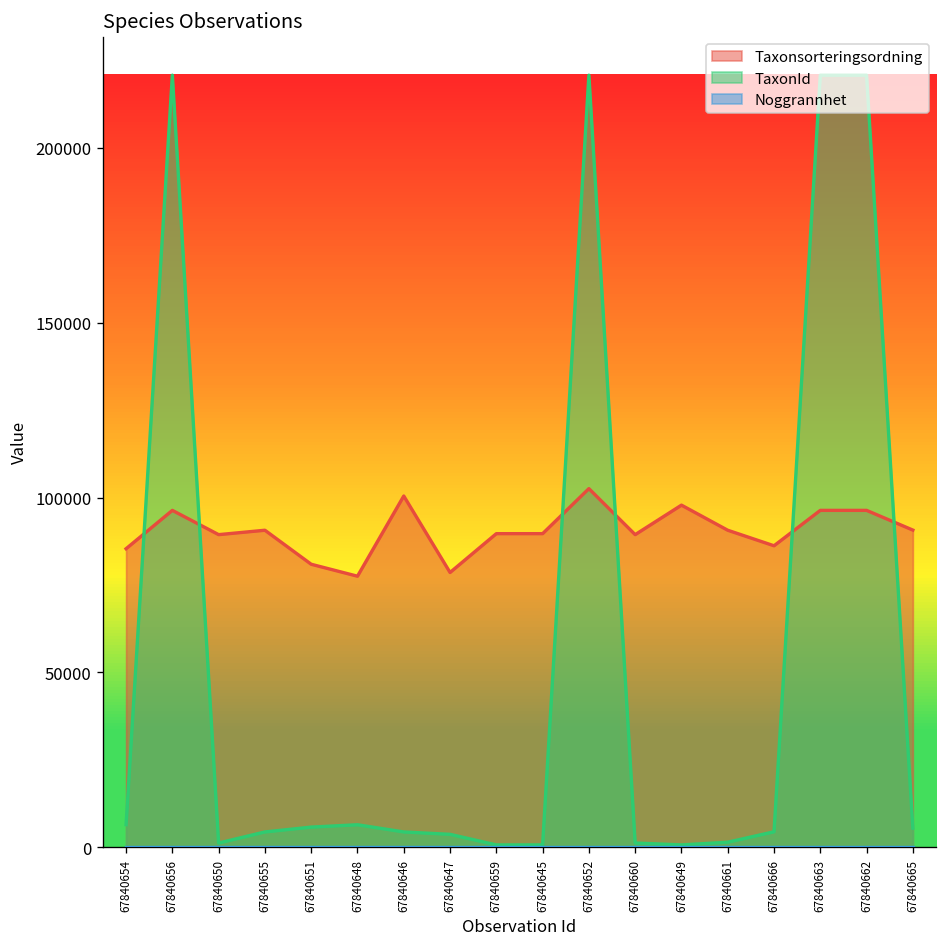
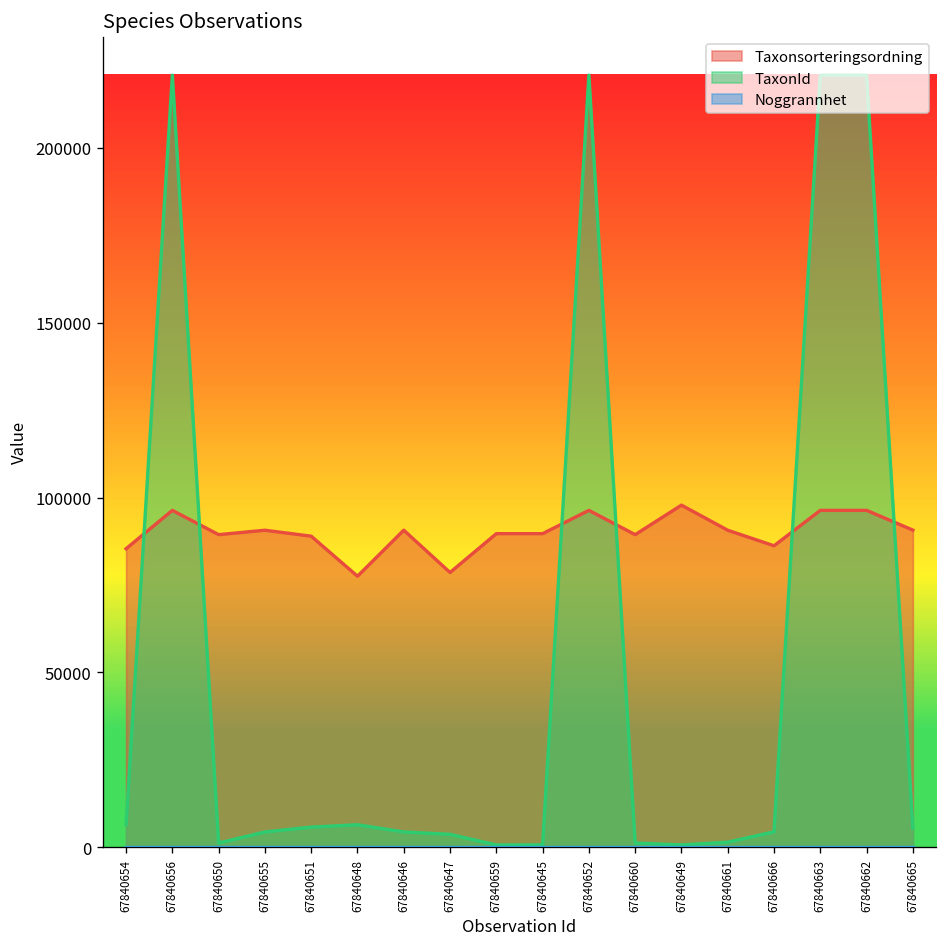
Taxonsorteringsordning, 67840651: 81000 -> 89000
Taxonsorteringsordning, 67840646: 100000 -> 91000
Taxonsorteringsordning, 67840652: 103000 -> 96000
